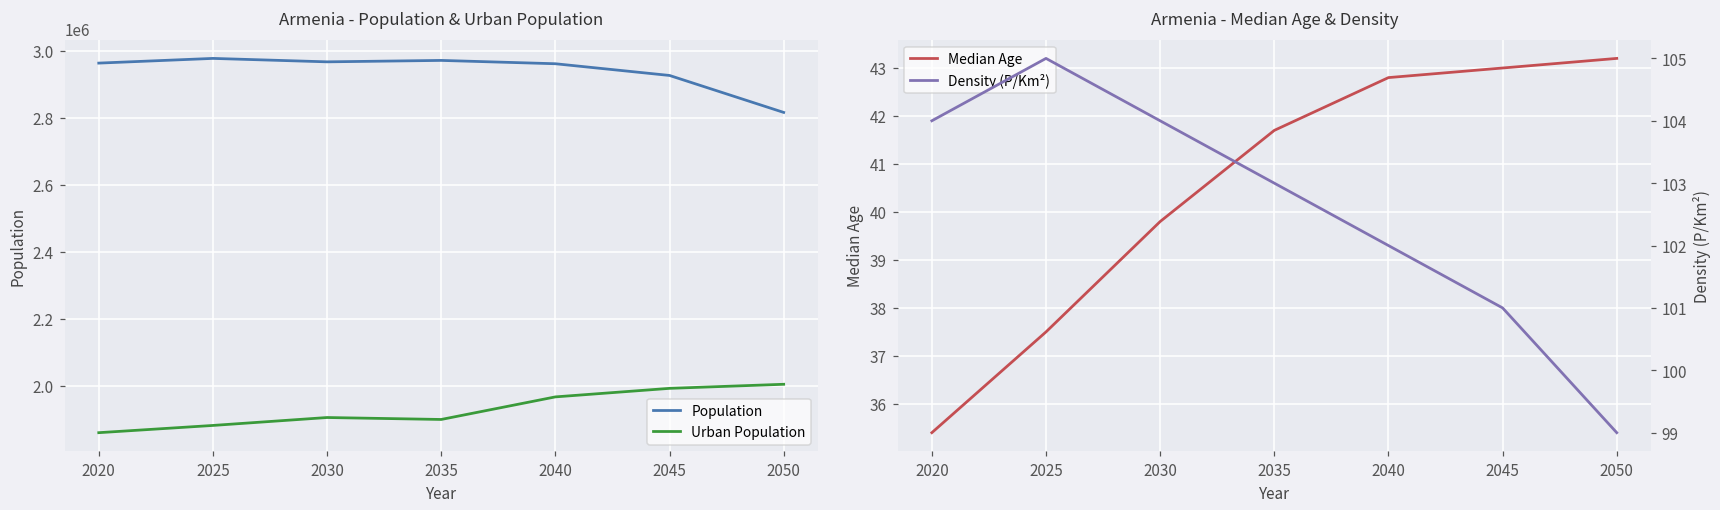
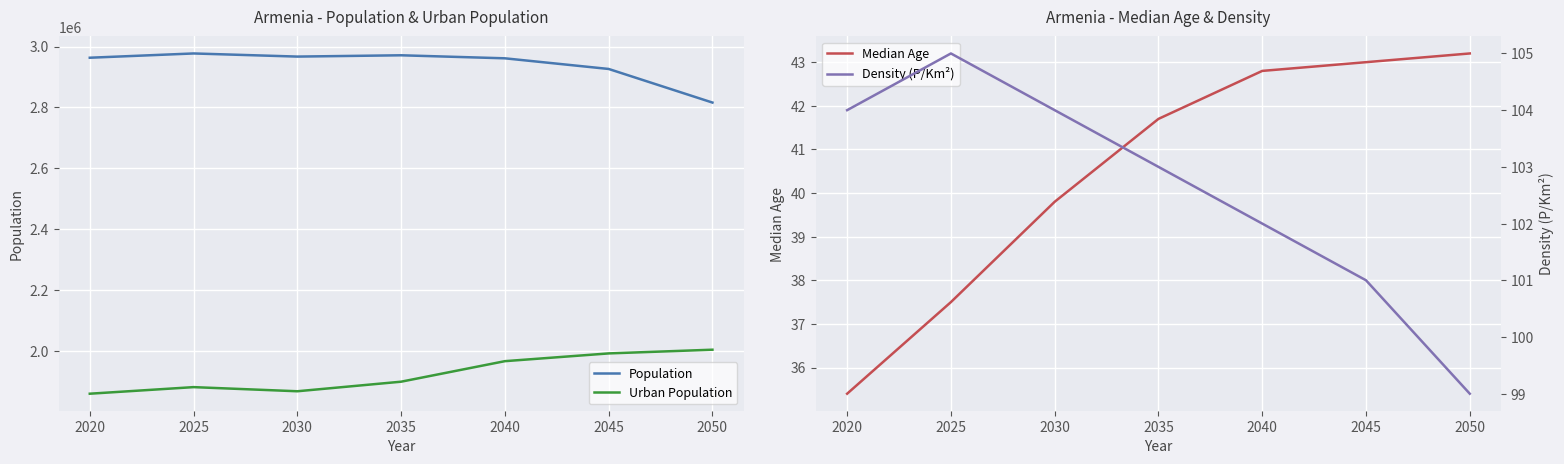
Armenia - Population & Urban Population, Urban Population, 2030: 1910000 -> 1870000
